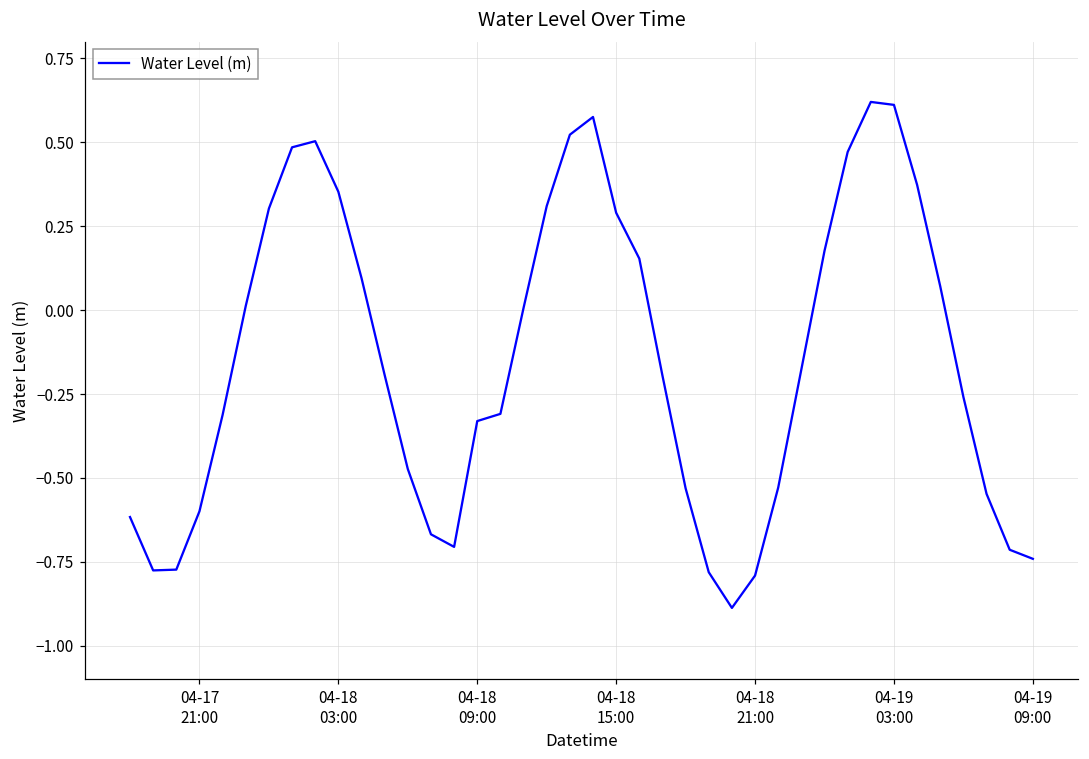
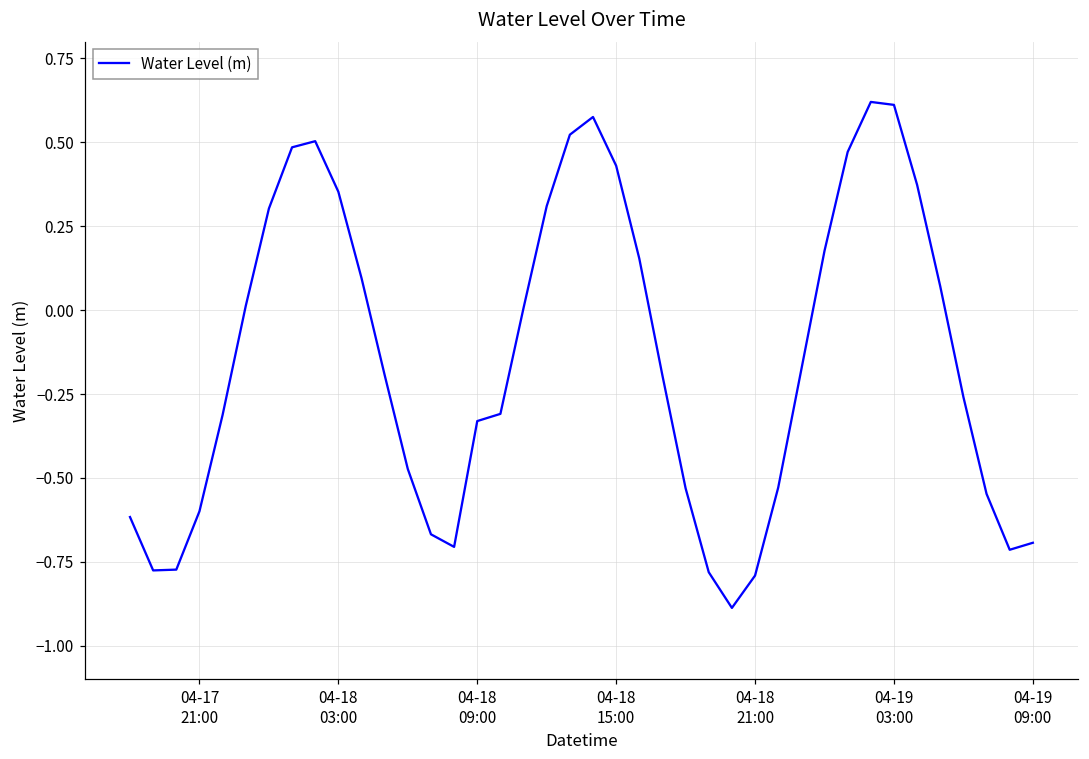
04-18 15:00: 0.29 -> 0.43
04-19 09:00: -0.74 -> -0.69
